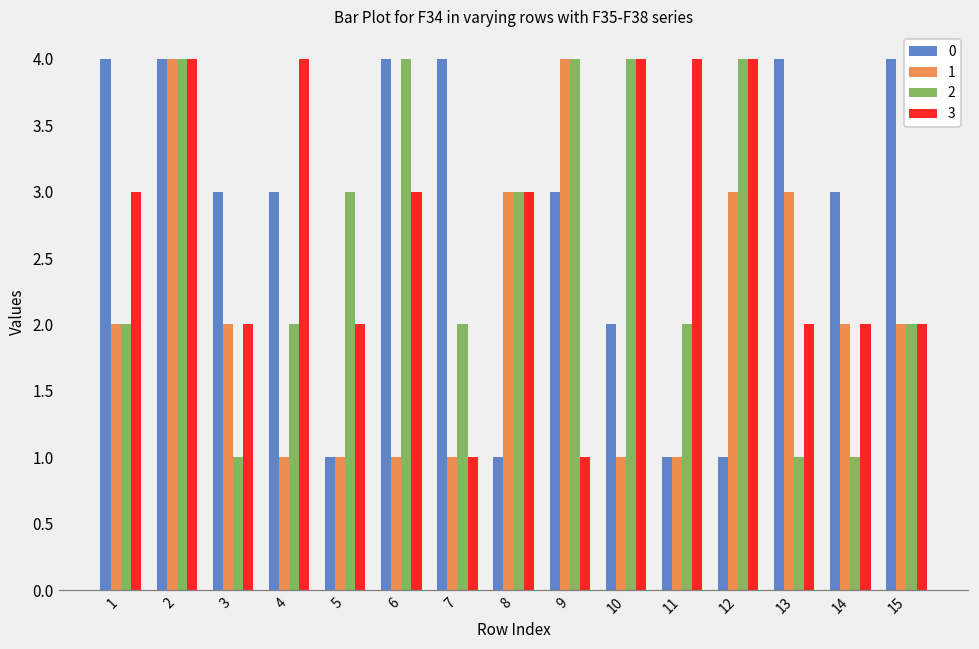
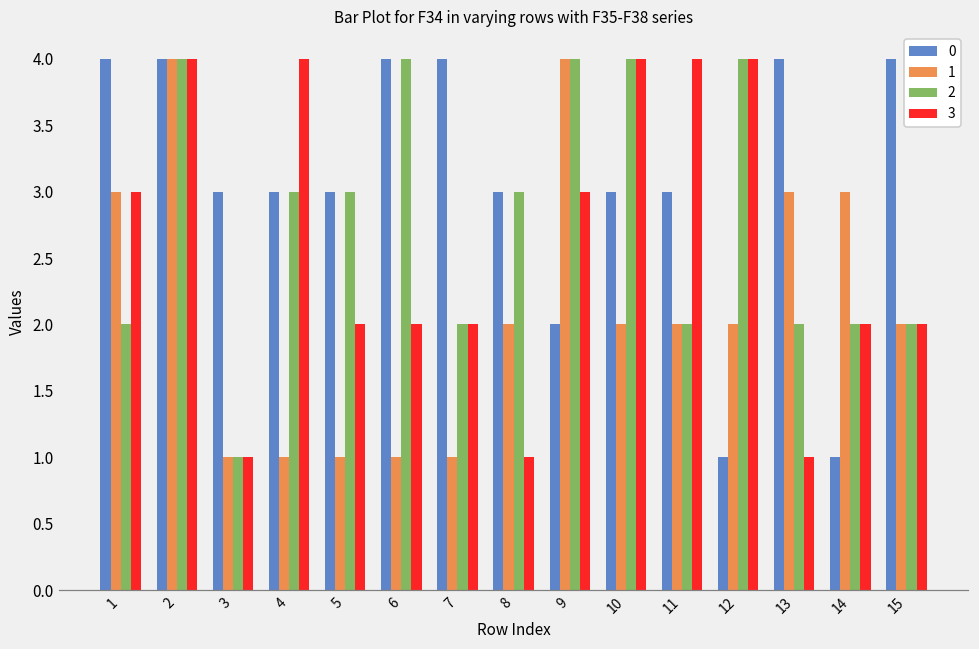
1, 1: 2 -> 3
1, 3: 2 -> 1
3, 3: 2 -> 1
2, 4: 2 -> 3
0, 5: 1 -> 3
3, 6: 3 -> 2
3, 7: 1 -> 2
0, 8: 1 -> 3
1, 8: 3 -> 2
3, 8: 3 -> 1
0, 9: 3 -> 2
3, 9: 1 -> 3
0, 10: 2 -> 3
1, 10: 1 -> 2
0, 11: 1 -> 3
1, 11: 1 -> 2
1, 12: 3 -> 2
2, 13: 1 -> 2
3, 13: 2 -> 1
0, 14: 3 -> 1
1, 14: 2 -> 3
2, 14: 1 -> 2
